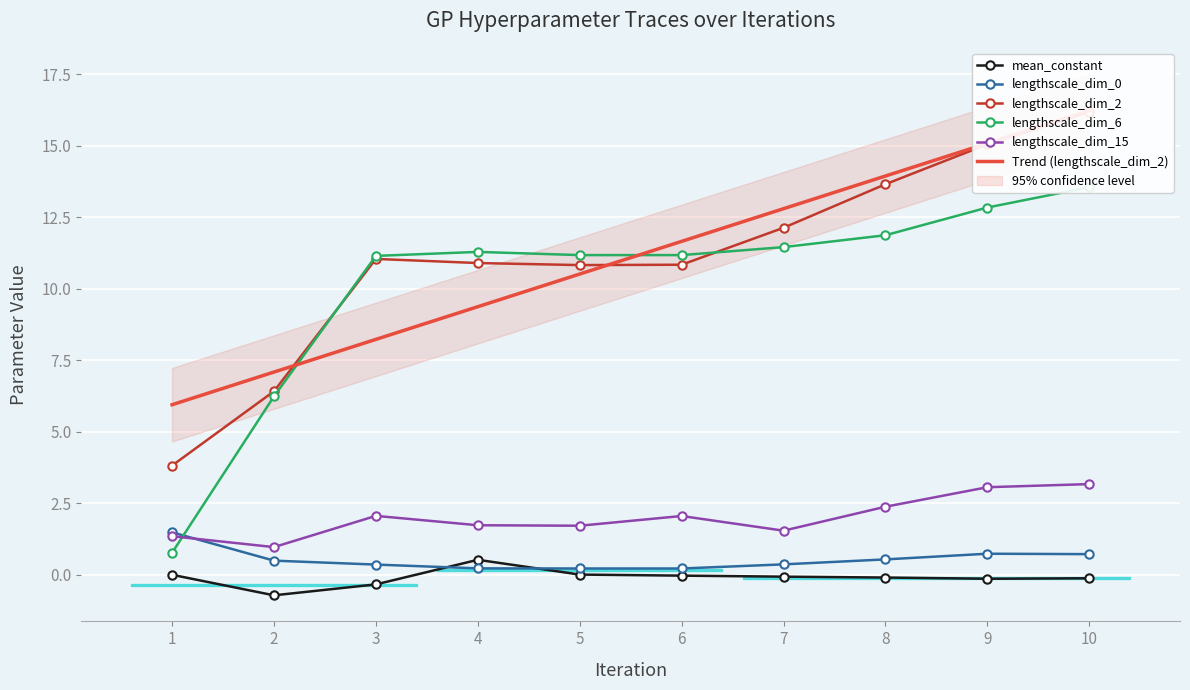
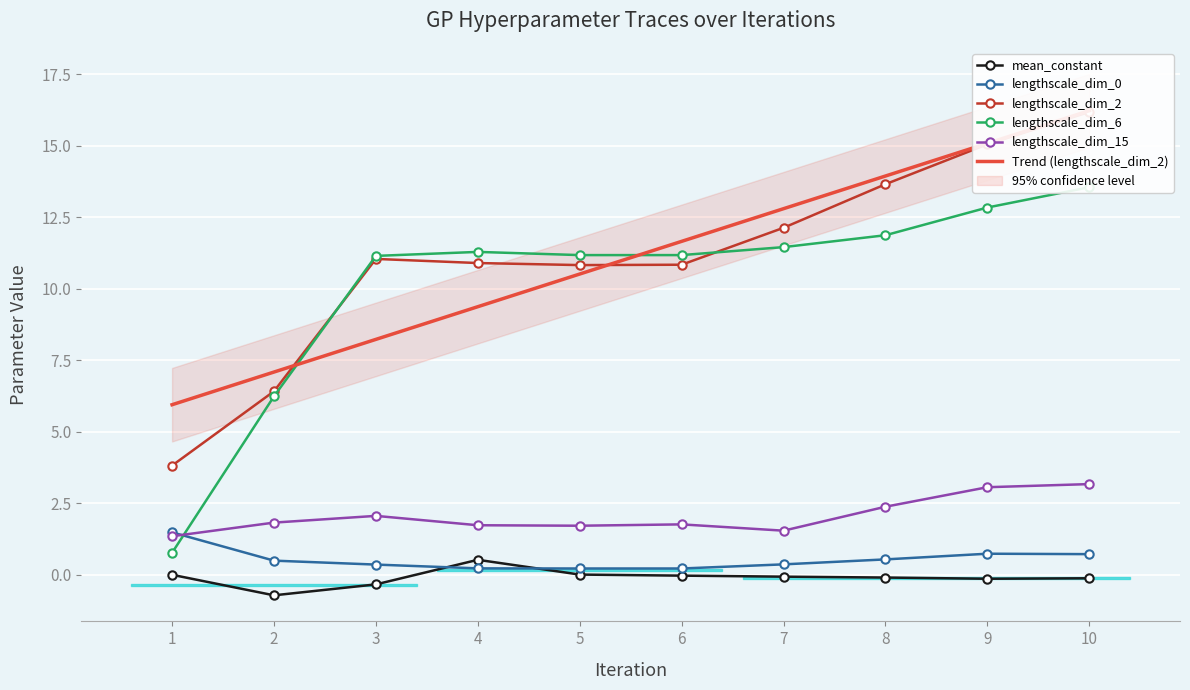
lengthscale_dim_15, 2: 1.0 -> 1.8
lengthscale_dim_15, 6: 2.0 -> 1.8
